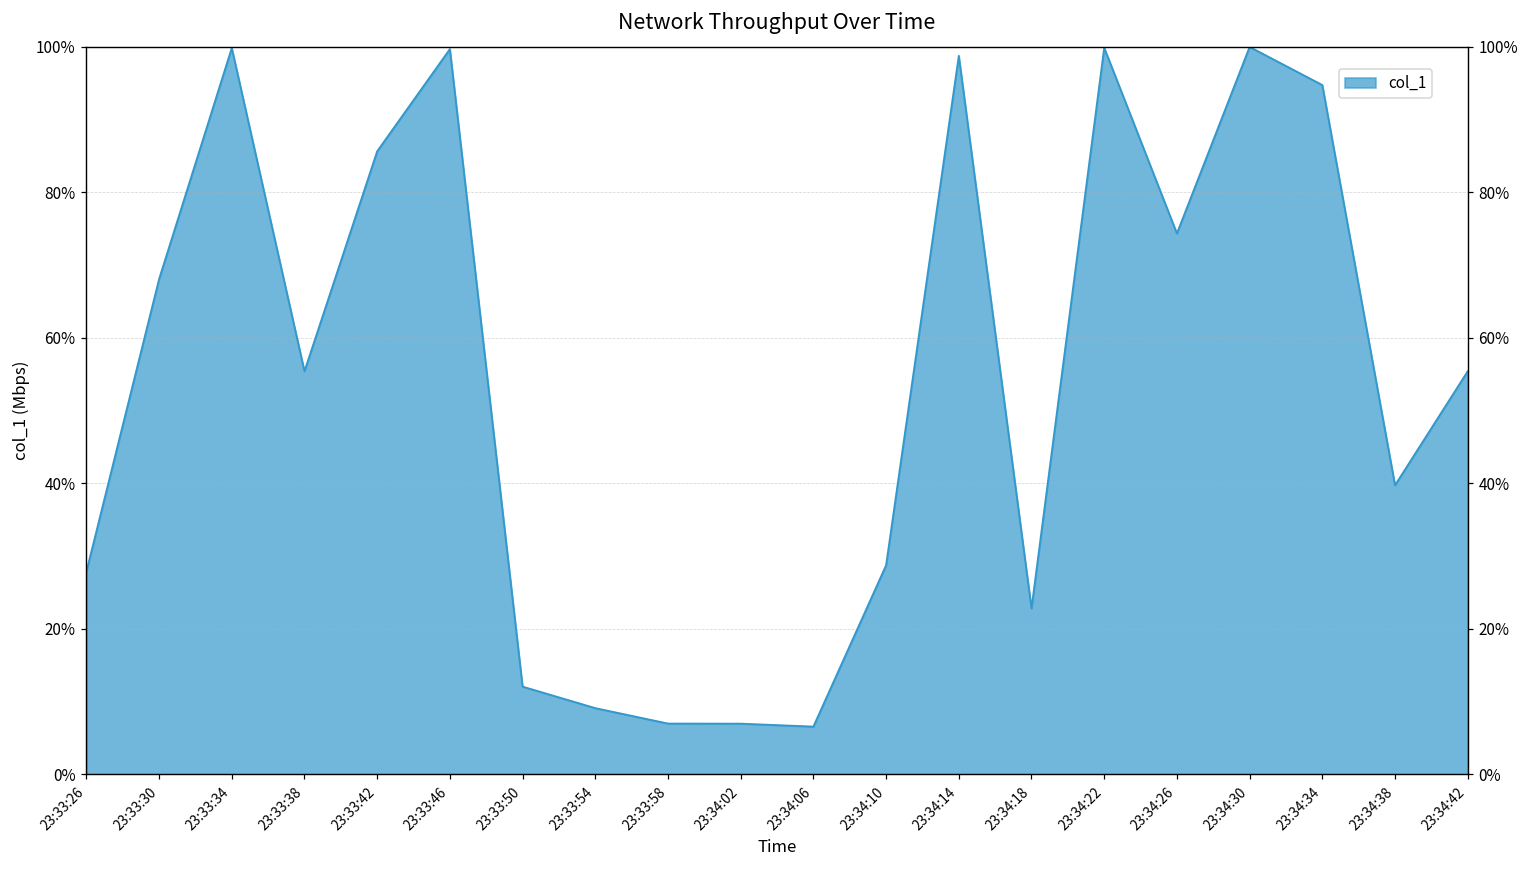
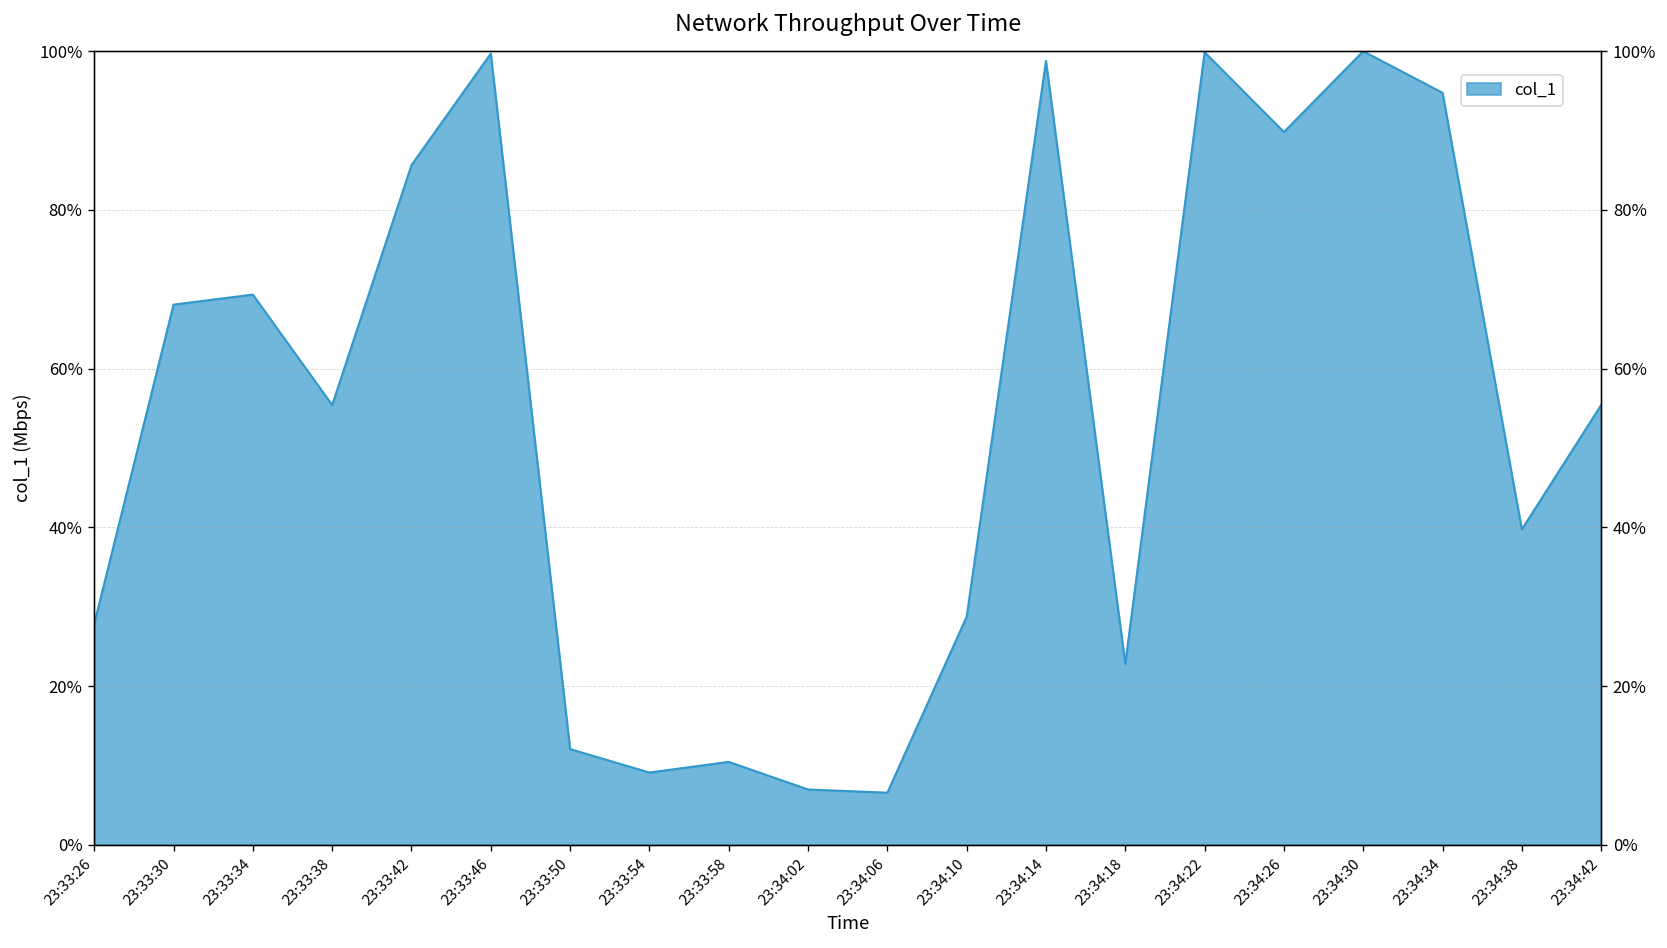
23:33:34: 100% -> 69%
23:33:58: 7% -> 10%
23:34:26: 74% -> 90%
